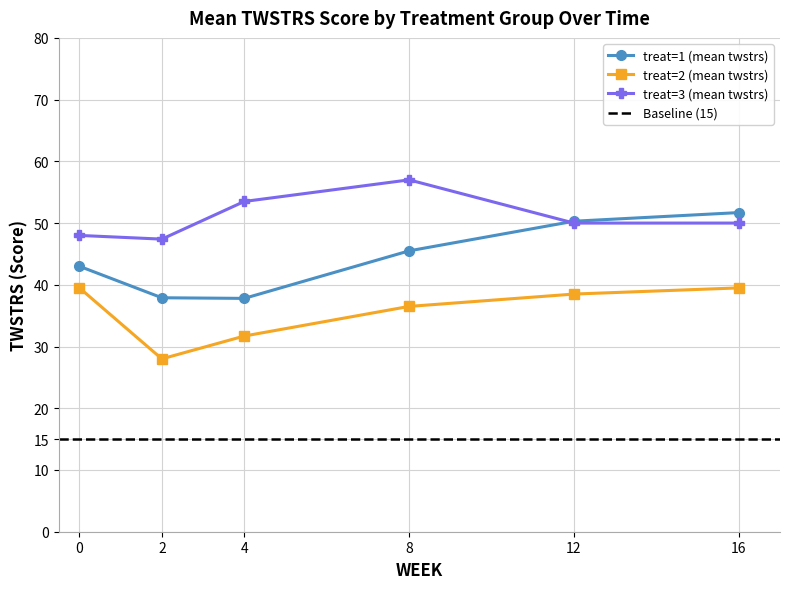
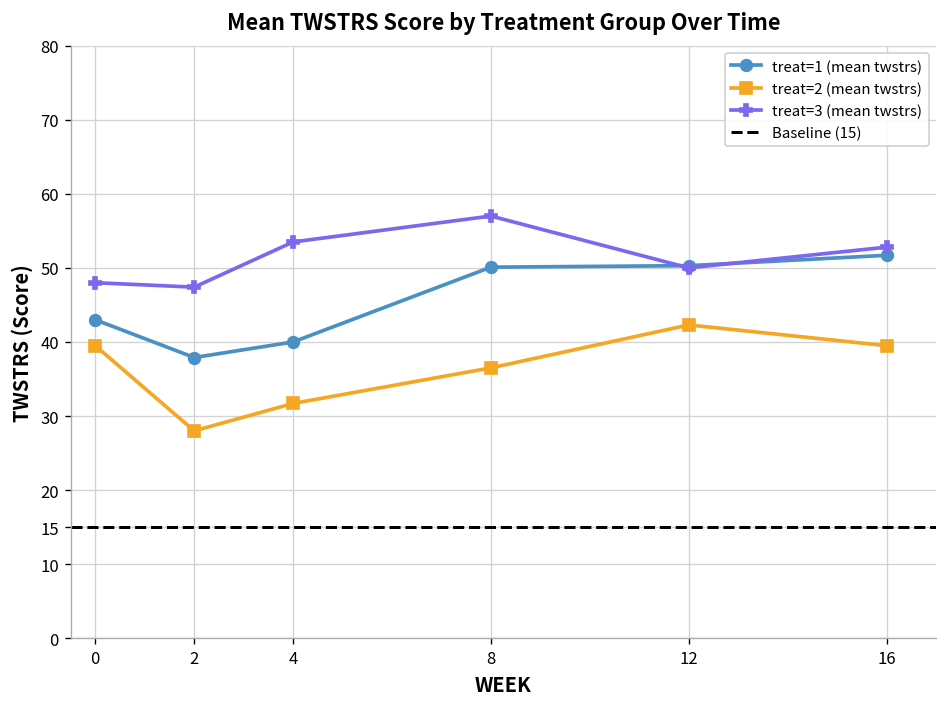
treat=1 (mean twstrs), 4: 38 -> 40
treat=1 (mean twstrs), 8: 46 -> 50
treat=2 (mean twstrs), 12: 39 -> 42
treat=3 (mean twstrs), 16: 50 -> 53
